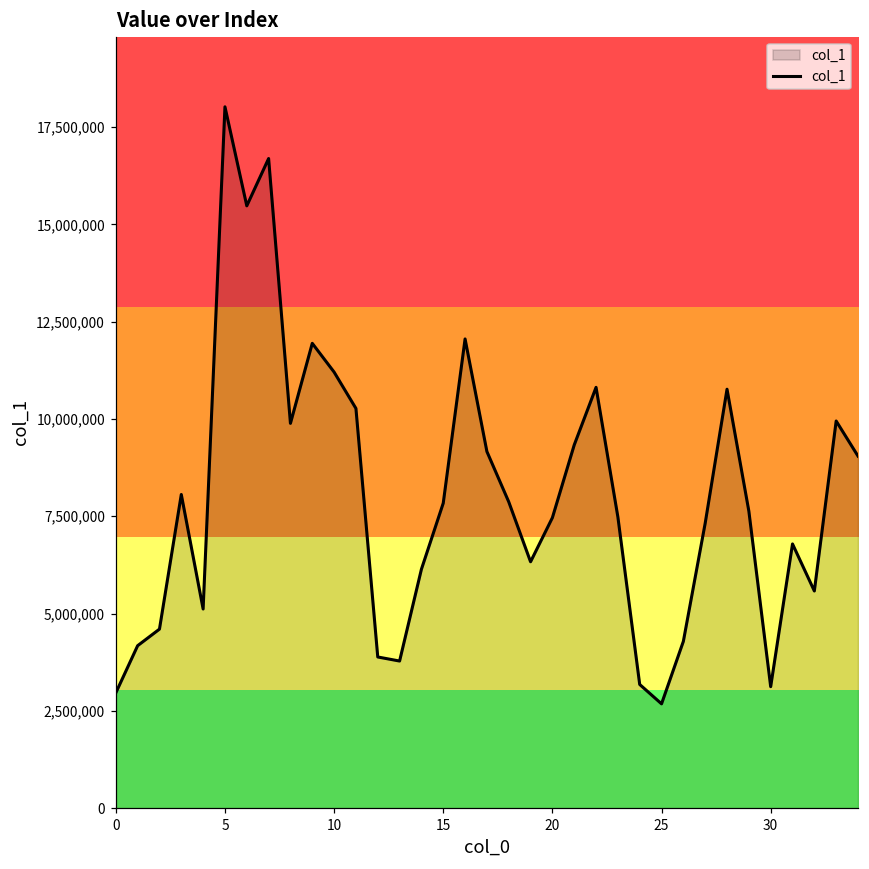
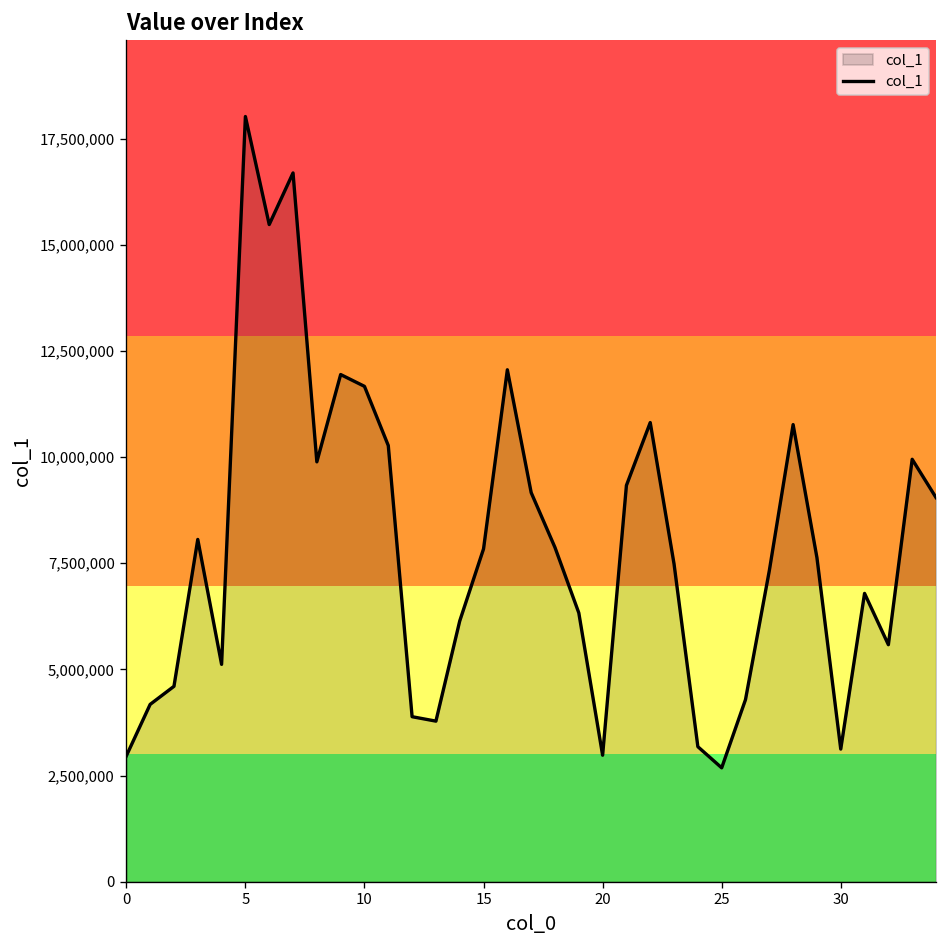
10: 11,200,000 -> 11,700,000
20: 7,500,000 -> 3,000,000
